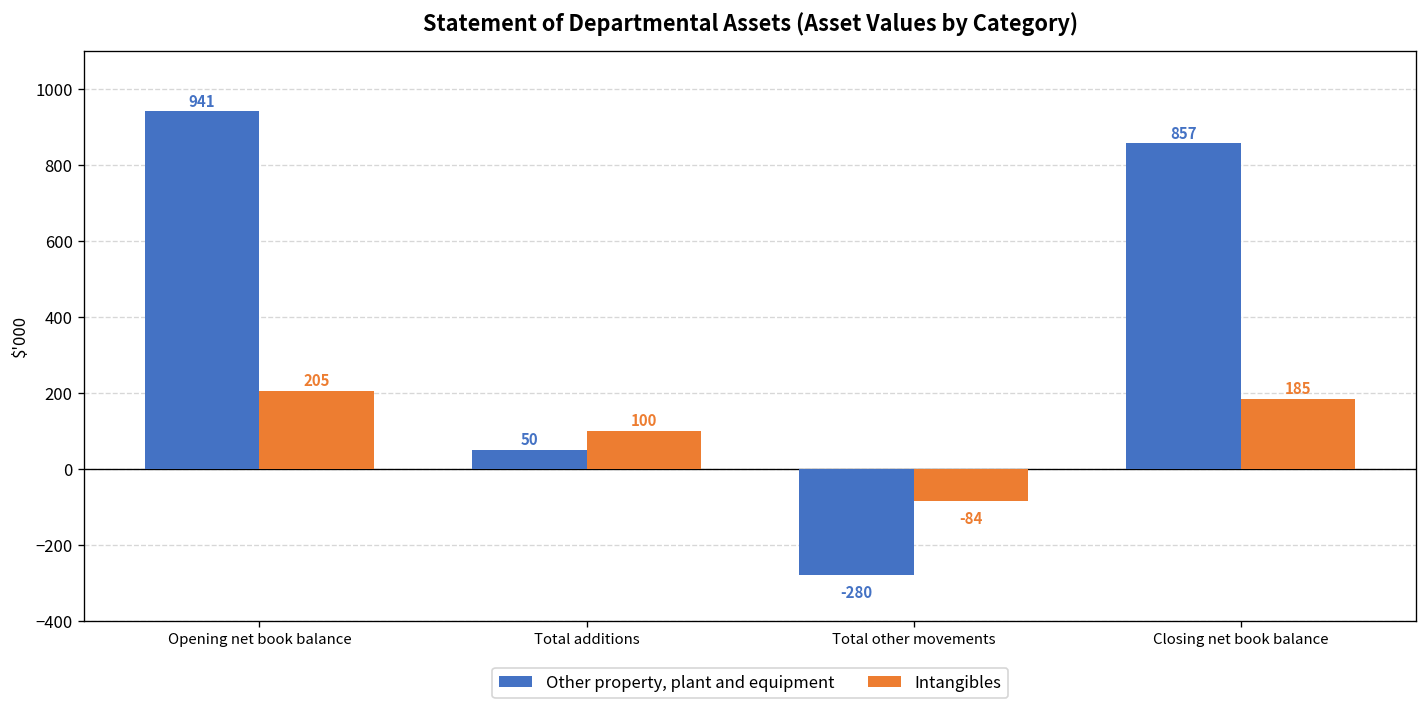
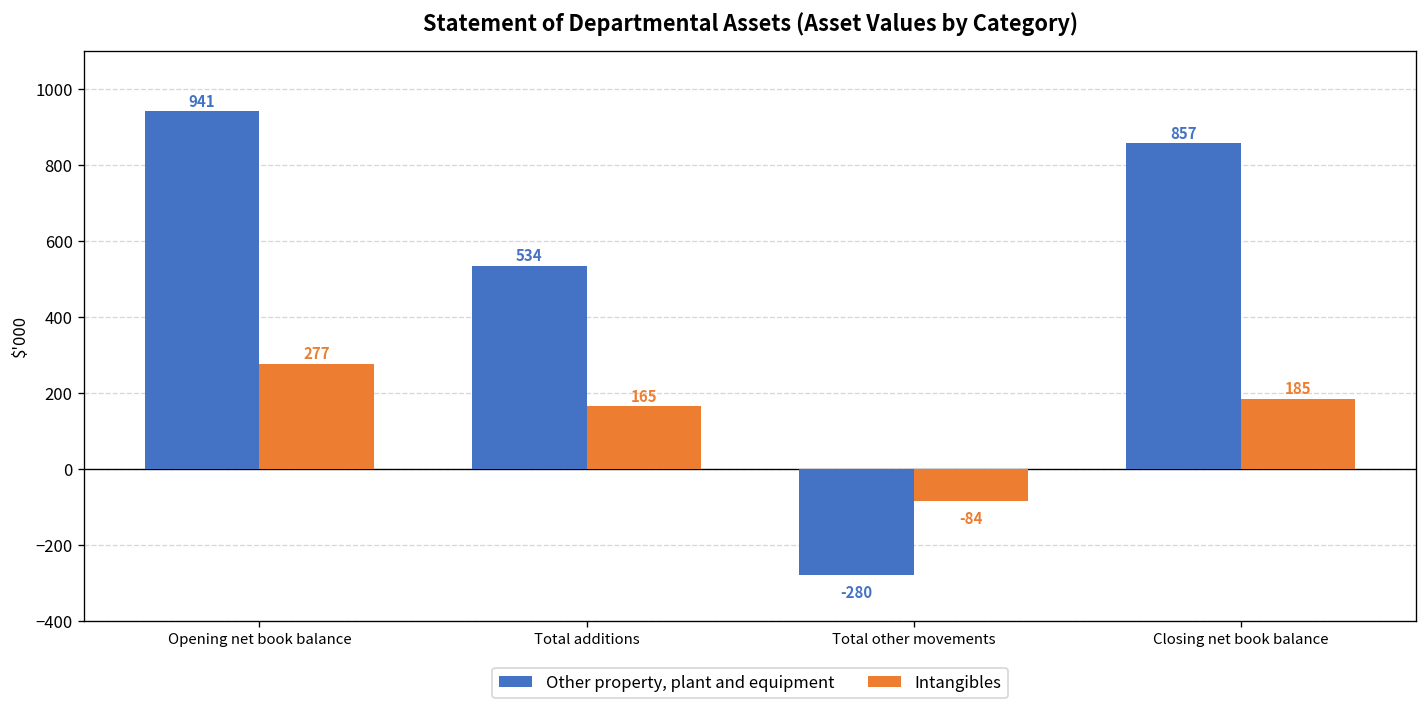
Intangibles, Opening net book balance: 205 -> 277
Other property, plant and equipment, Total additions: 50 -> 534
Intangibles, Total additions: 100 -> 165
